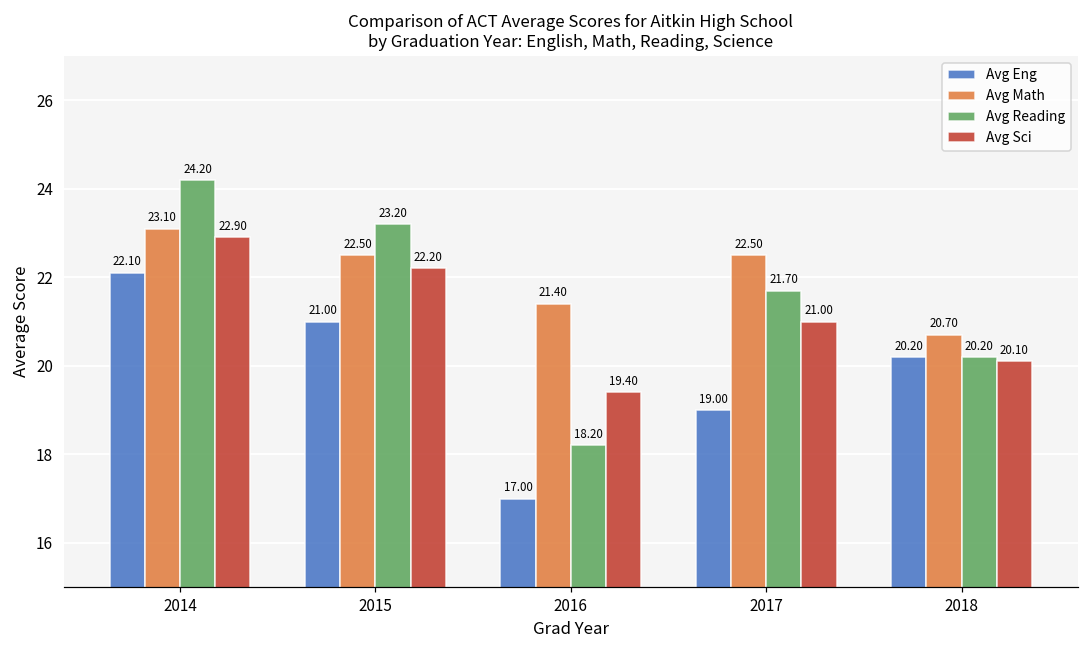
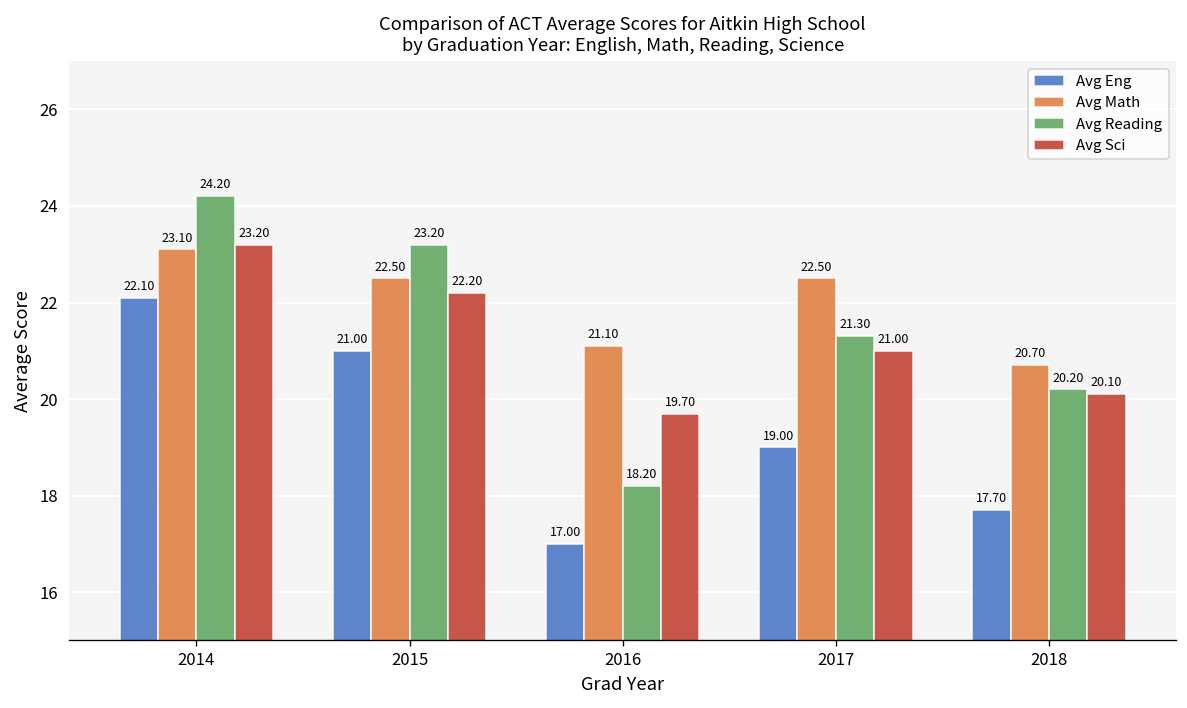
Avg Sci, 2014: 22.90 -> 23.20
Avg Math, 2016: 21.40 -> 21.10
Avg Sci, 2016: 19.40 -> 19.70
Avg Reading, 2017: 21.70 -> 21.30
Avg Eng, 2018: 20.20 -> 17.70
